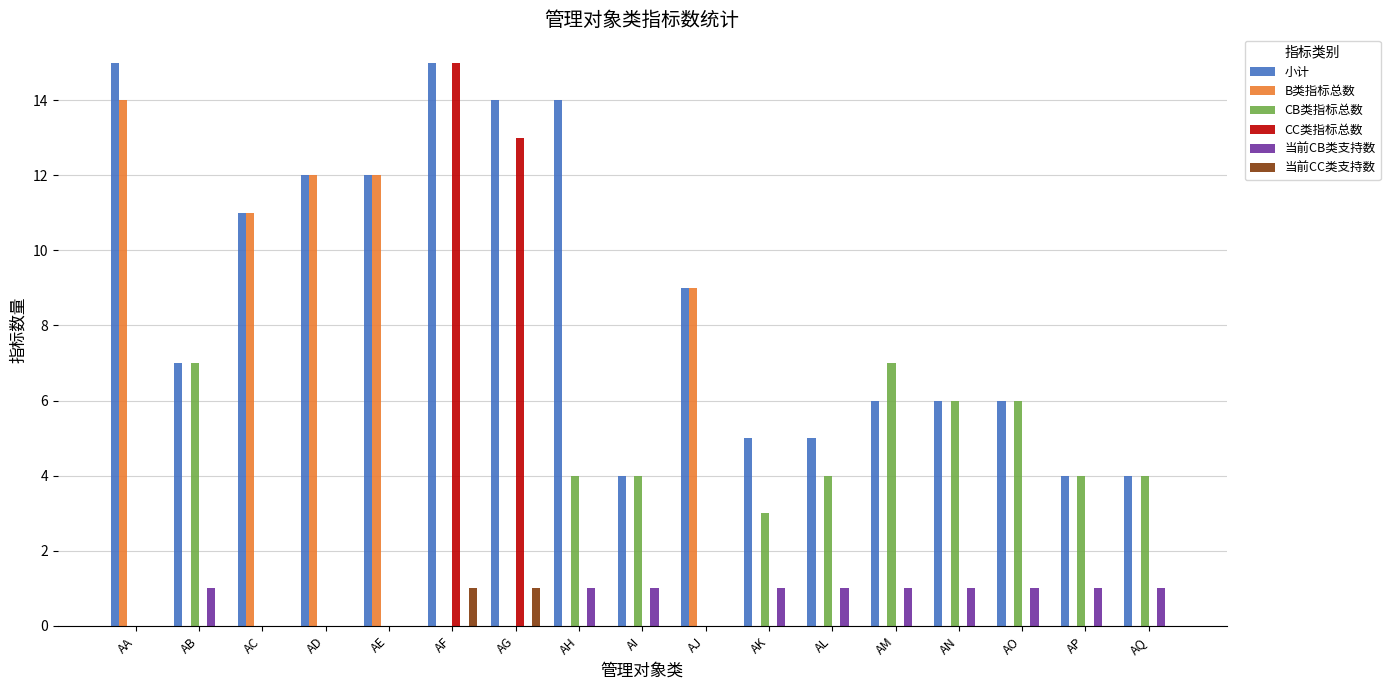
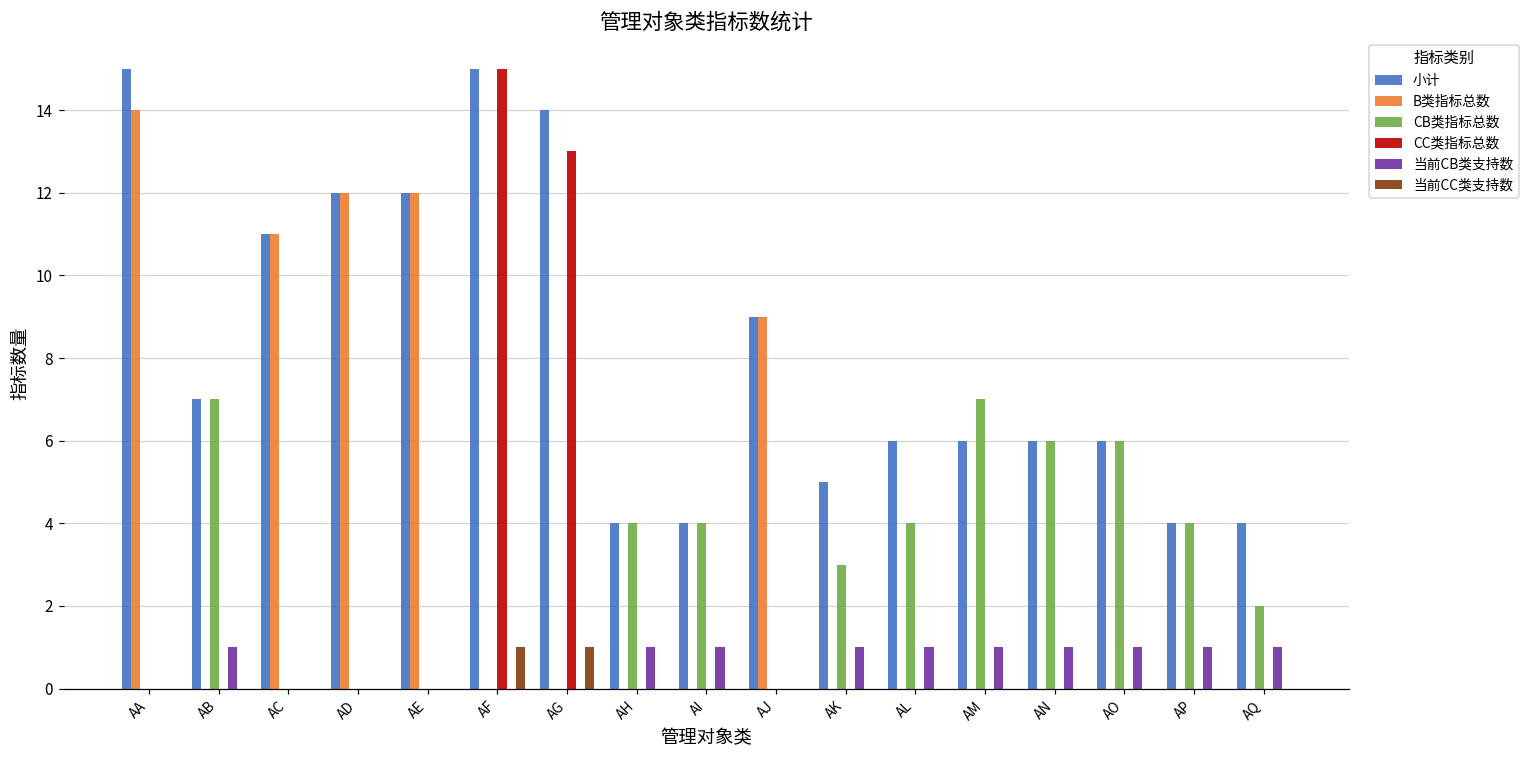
小计, AH: 14 -> 4
小计, AL: 5 -> 6
CB类指标总数, AQ: 4 -> 2
